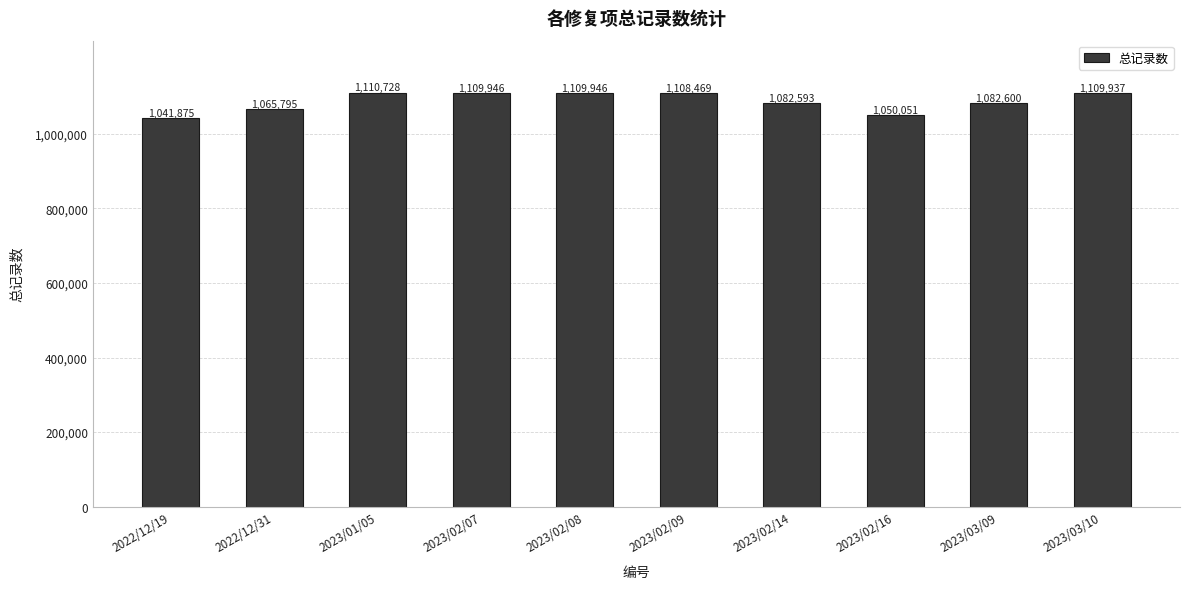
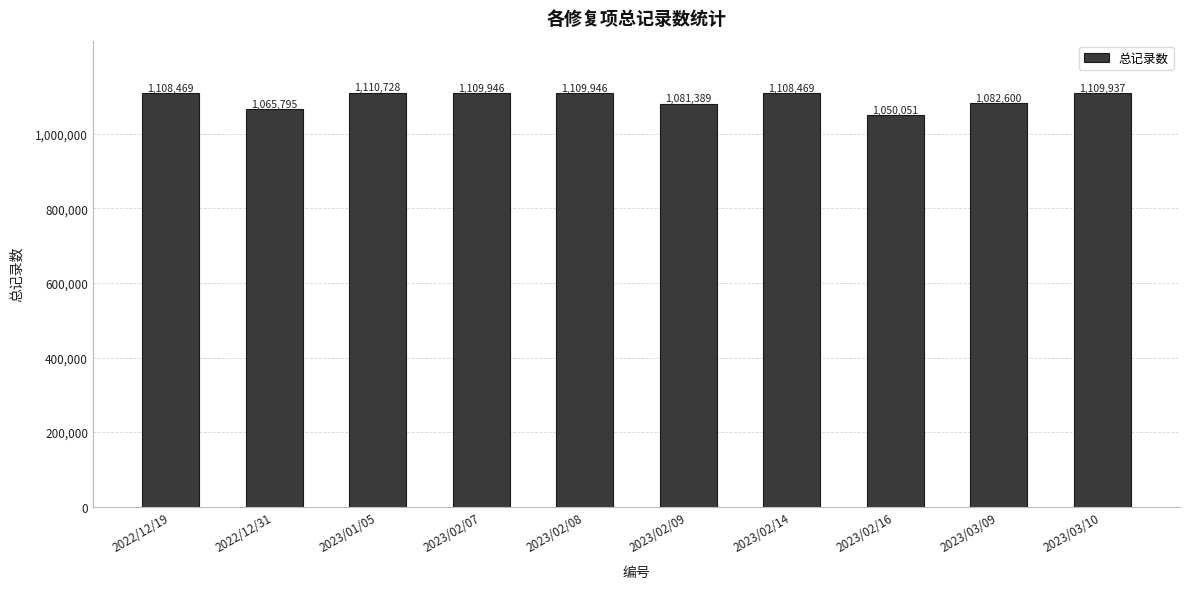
2022/12/19: 1,041,875 -> 1,108,469
2023/02/09: 1,108,469 -> 1,081,389
2023/02/14: 1,082,593 -> 1,108,469
